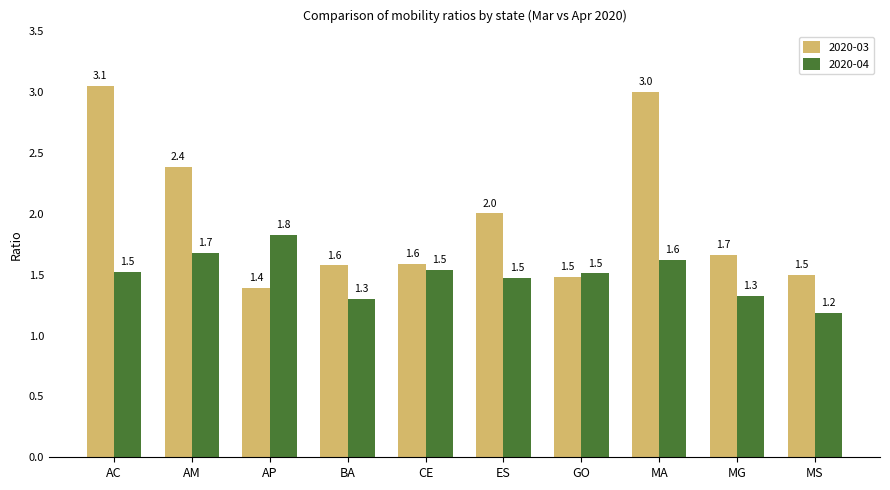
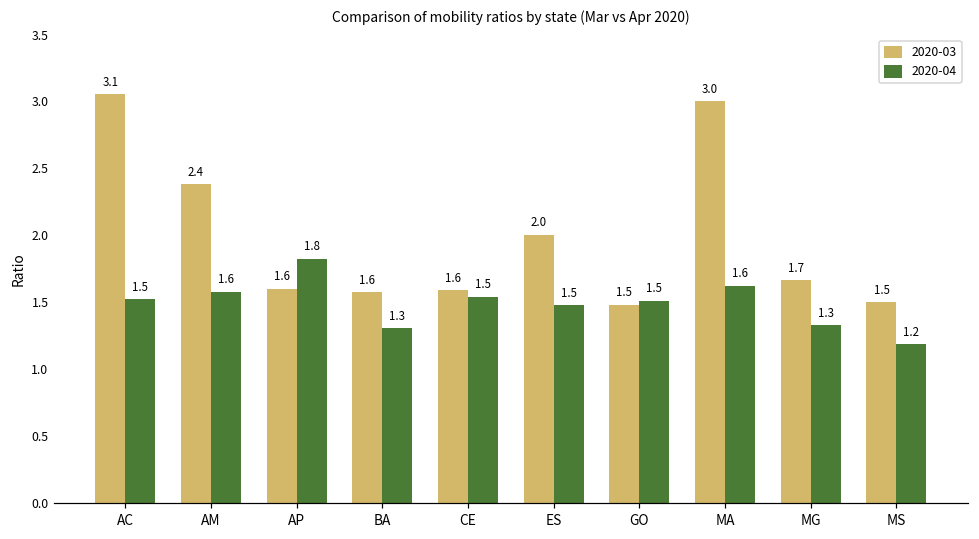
2020-04, AM: 1.7 -> 1.6
2020-03, AP: 1.4 -> 1.6
